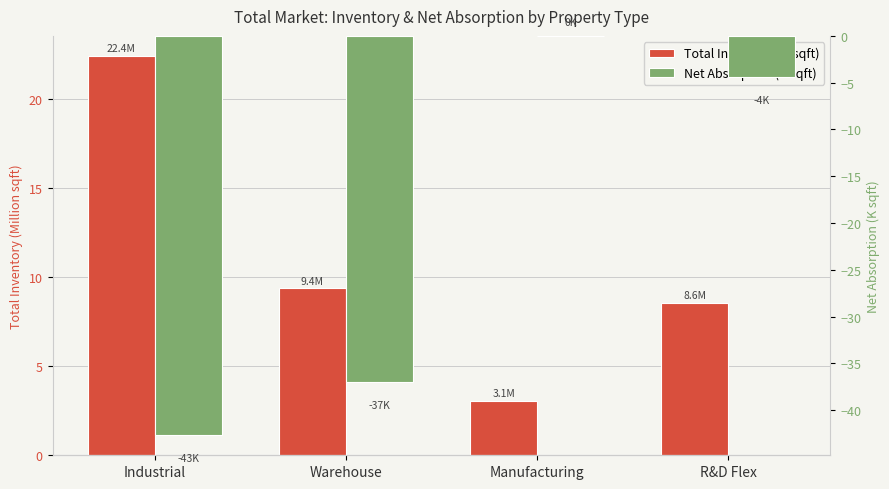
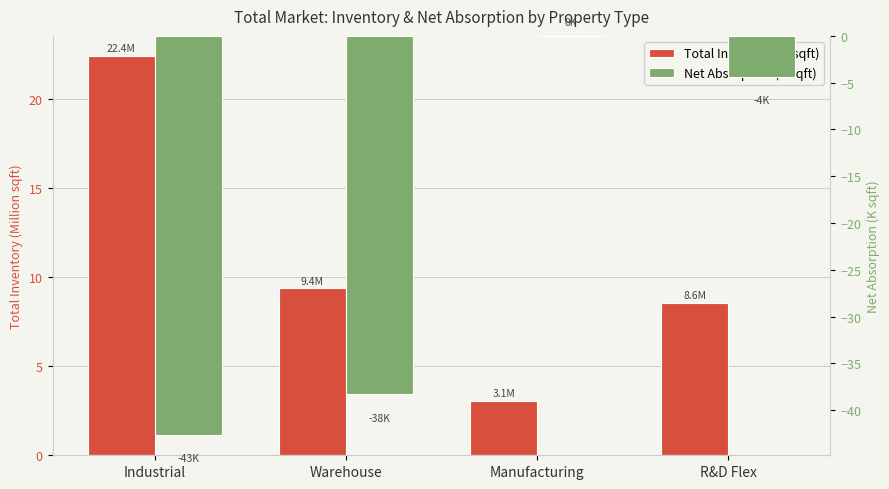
Net Absorption (K sqft), Warehouse: -37K -> -38K
